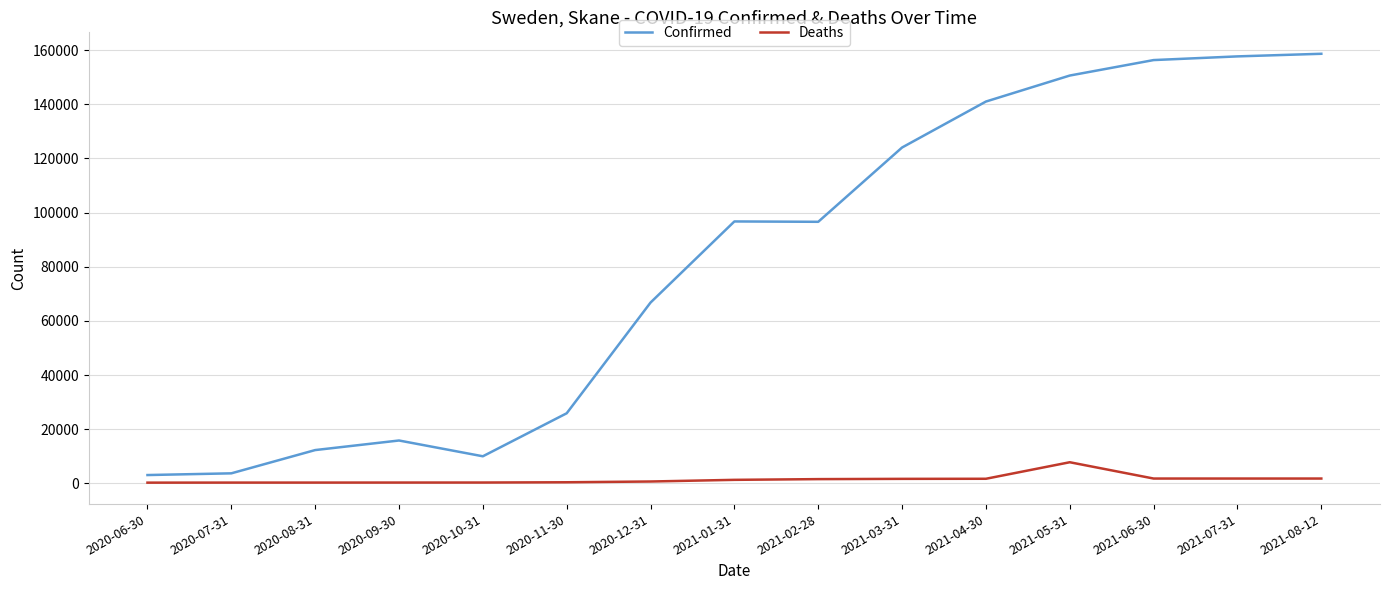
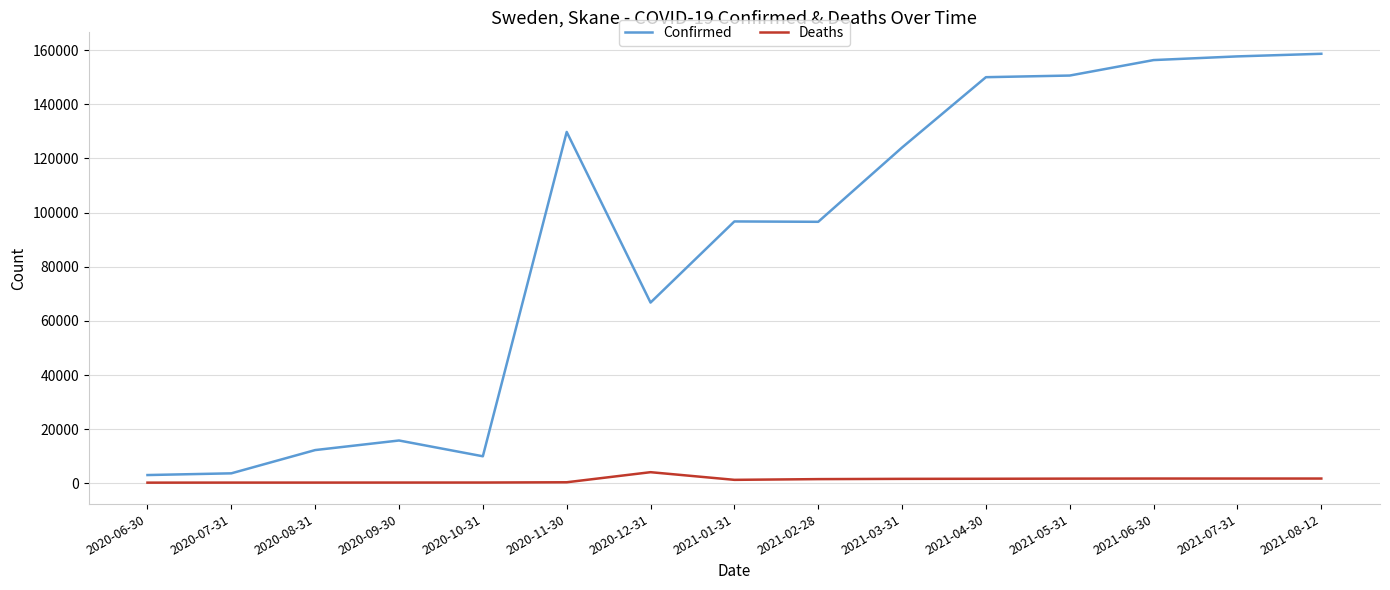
Confirmed, 2020-11-30: 26000 -> 130000
Deaths, 2020-12-31: 1000 -> 4000
Confirmed, 2021-04-30: 141000 -> 150000
Deaths, 2021-05-31: 8000 -> 2000
